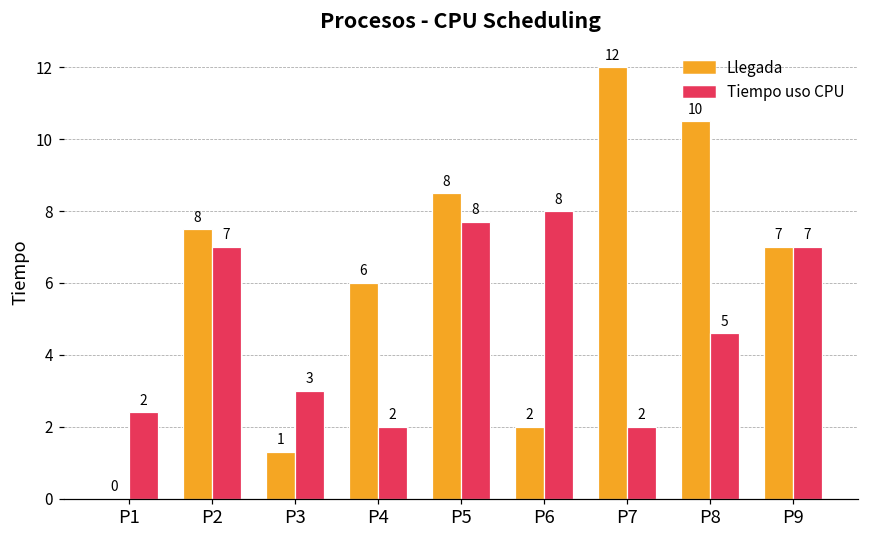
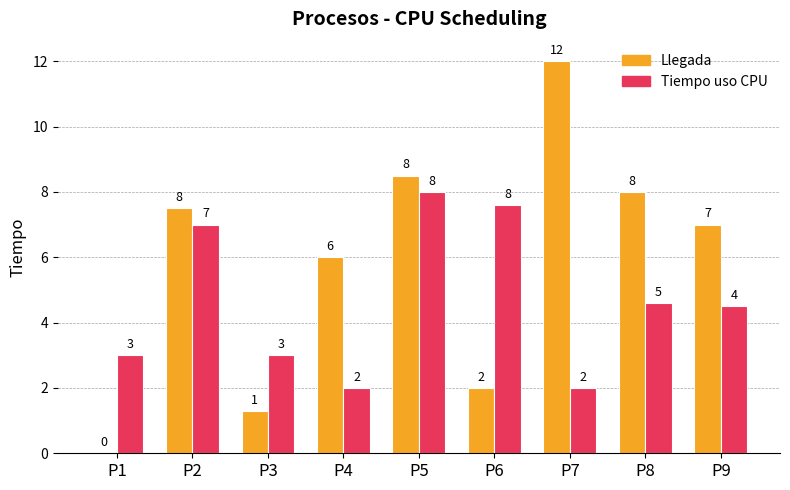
Tiempo uso CPU, P1: 2 -> 3
Tiempo uso CPU, P5: 7.7 -> 8.0
Tiempo uso CPU, P6: 8.0 -> 7.6
Llegada, P8: 10 -> 8
Tiempo uso CPU, P9: 7 -> 4
